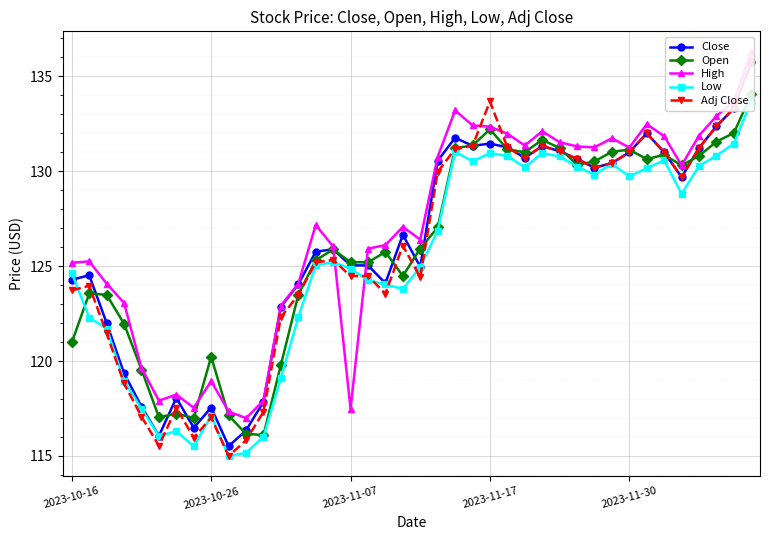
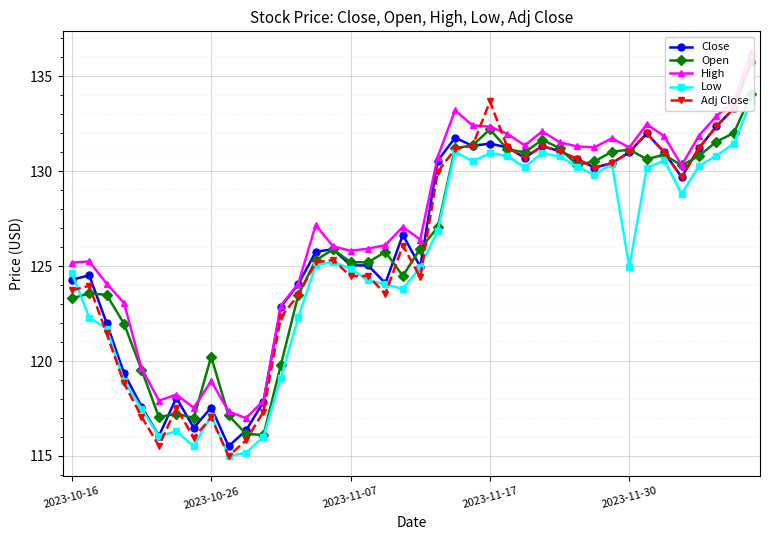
Open, 2023-10-16: 121.0 -> 123.3
High, 2023-11-07: 117.5 -> 125.8
Low, 2023-11-30: 129.7 -> 124.9
